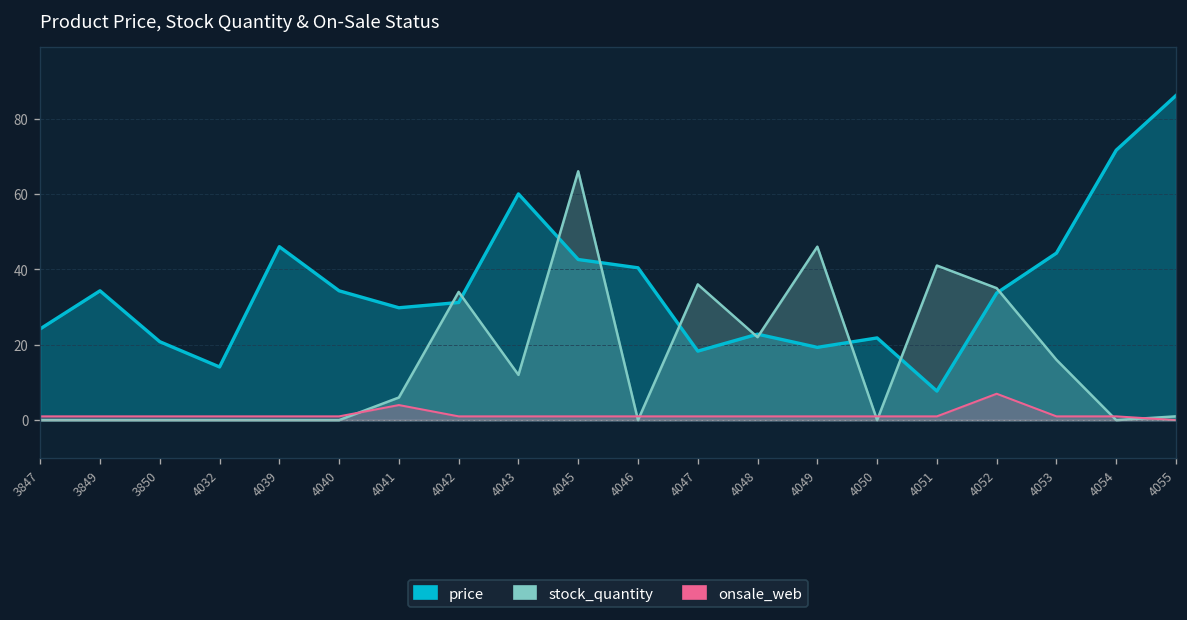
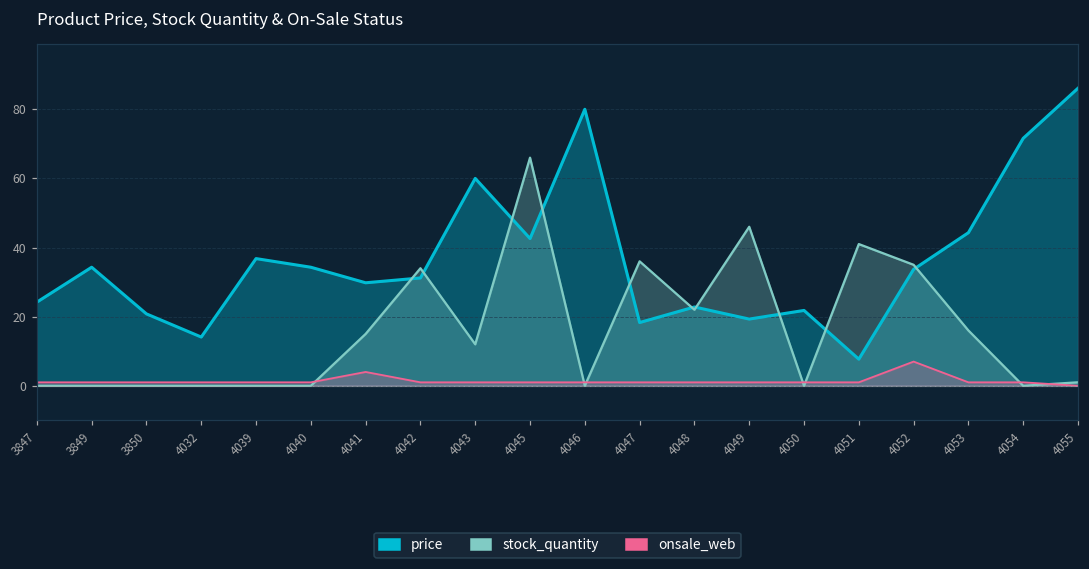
price, 4039: 46 -> 37
stock_quantity, 4041: 6 -> 15
price, 4046: 40 -> 80
